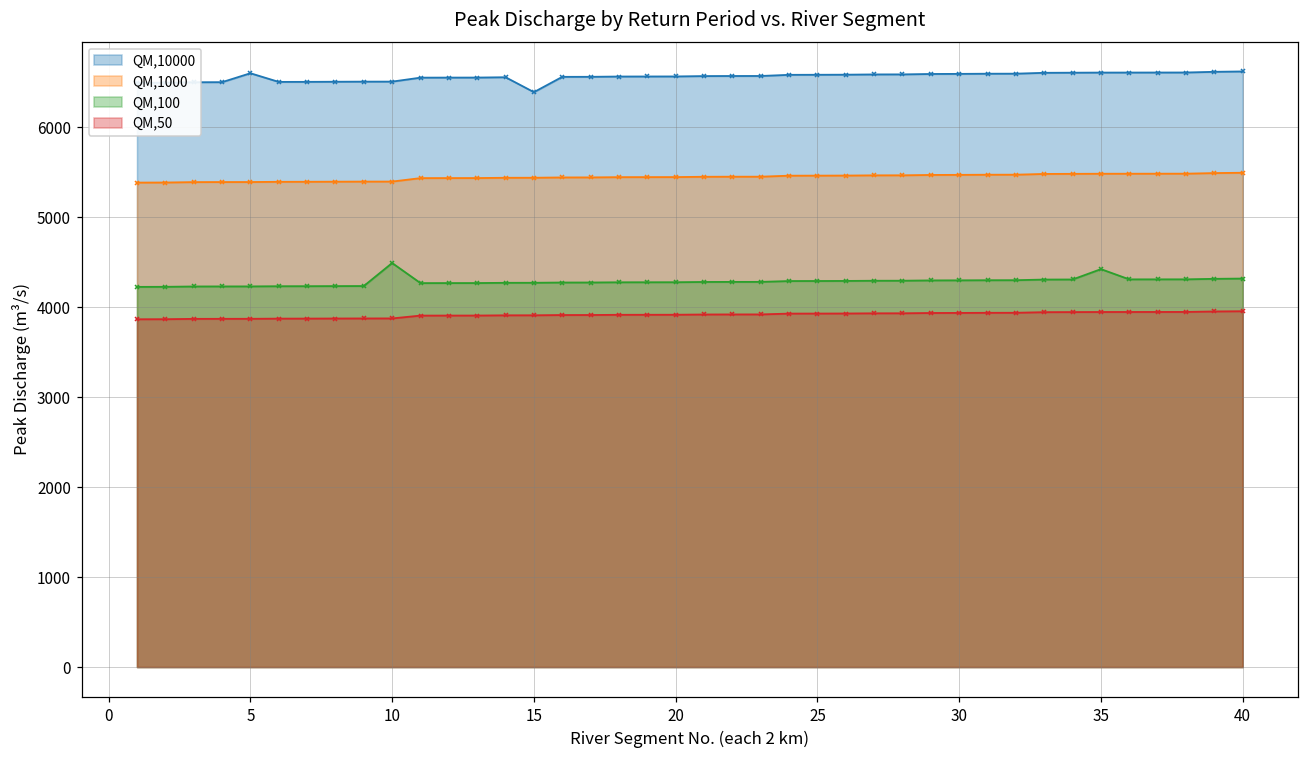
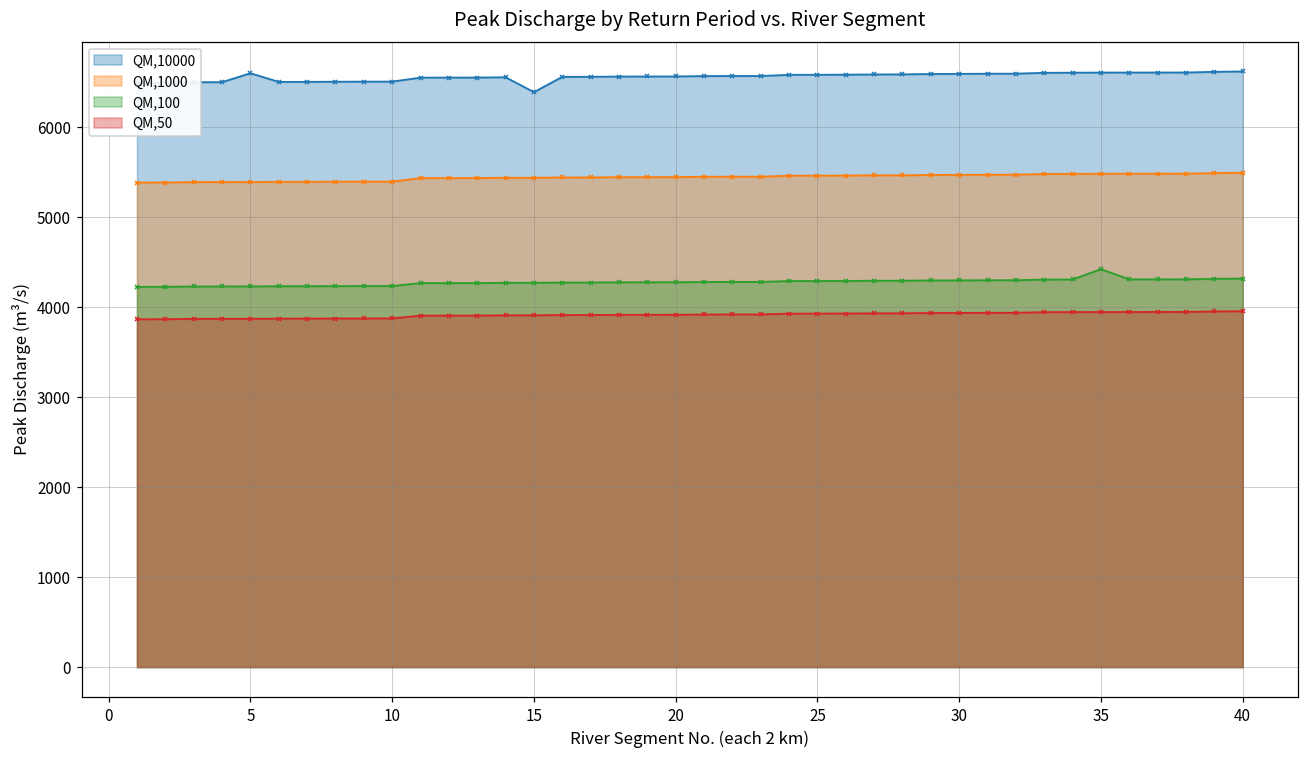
QM,100, 10: 4500 -> 4200
